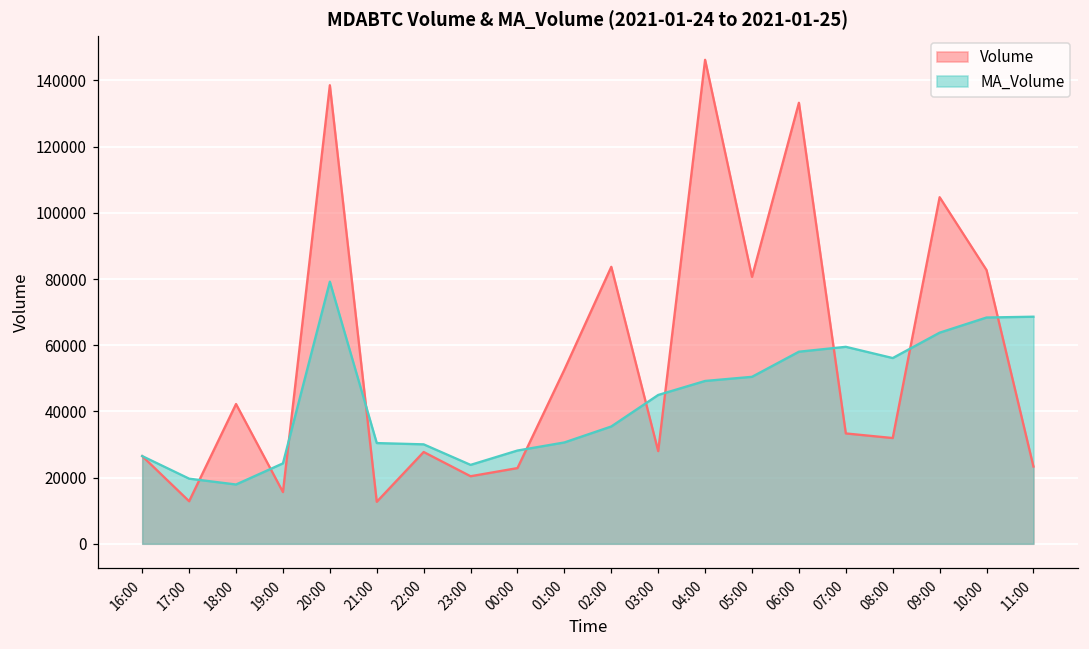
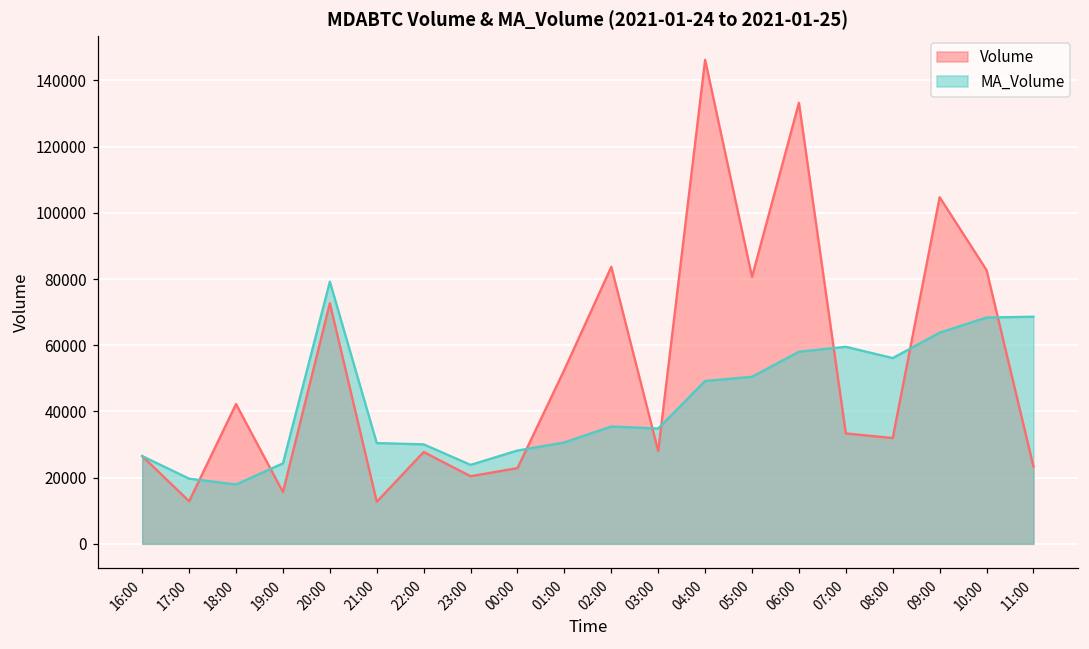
Volume, 20:00: 139000 -> 73000
MA_Volume, 03:00: 45000 -> 35000
